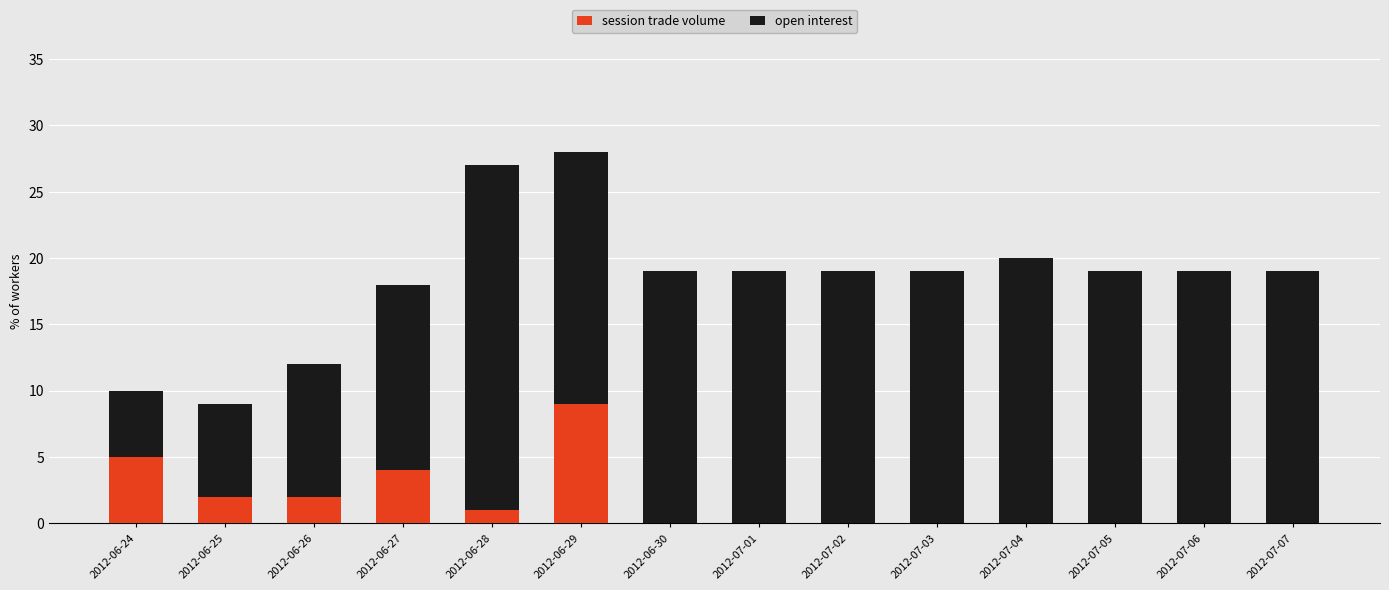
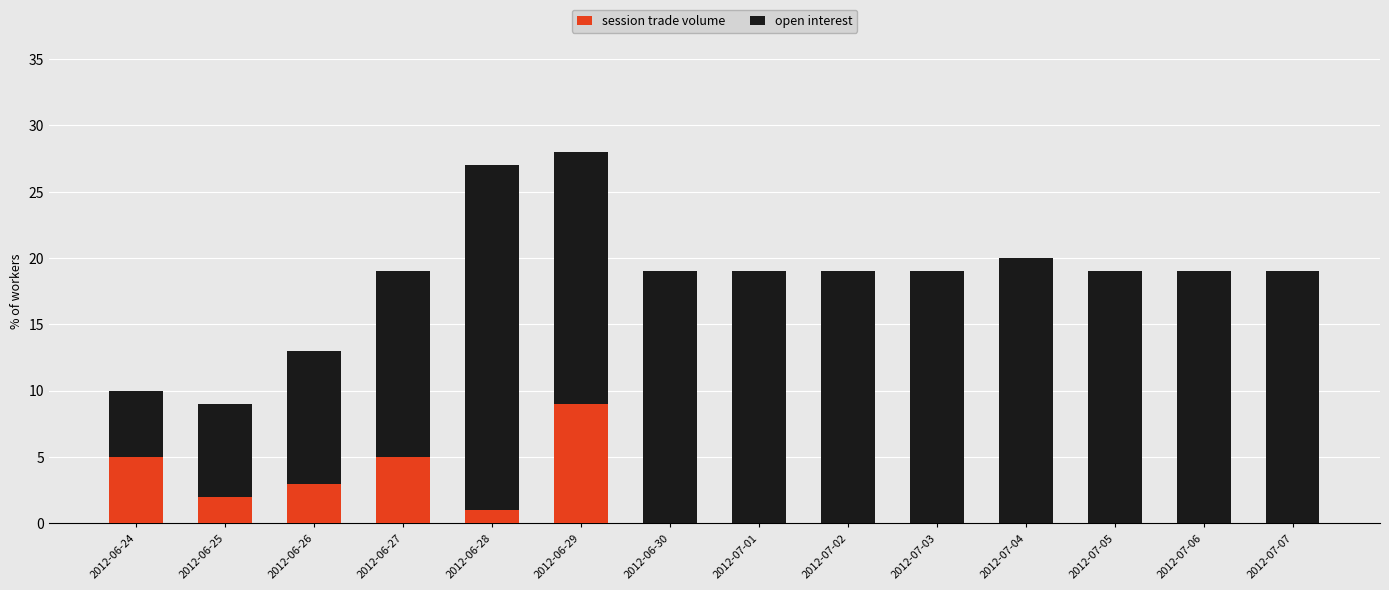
session trade volume, 2012-06-26: 2 -> 3
session trade volume, 2012-06-27: 4 -> 5
